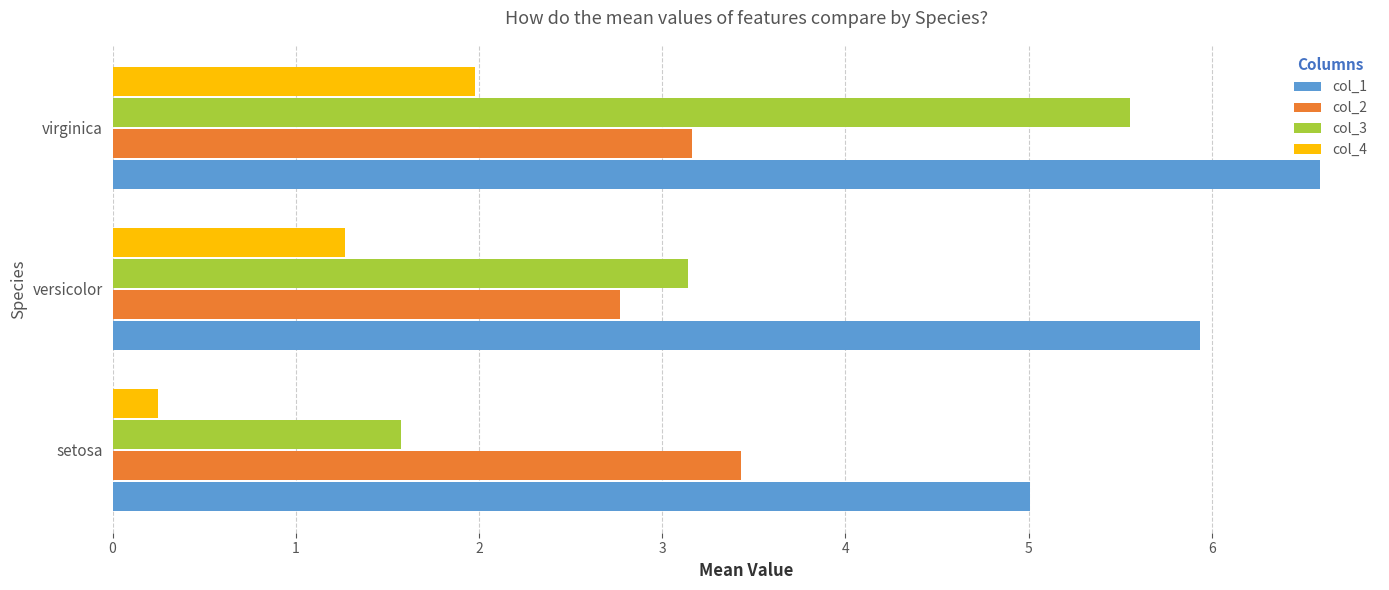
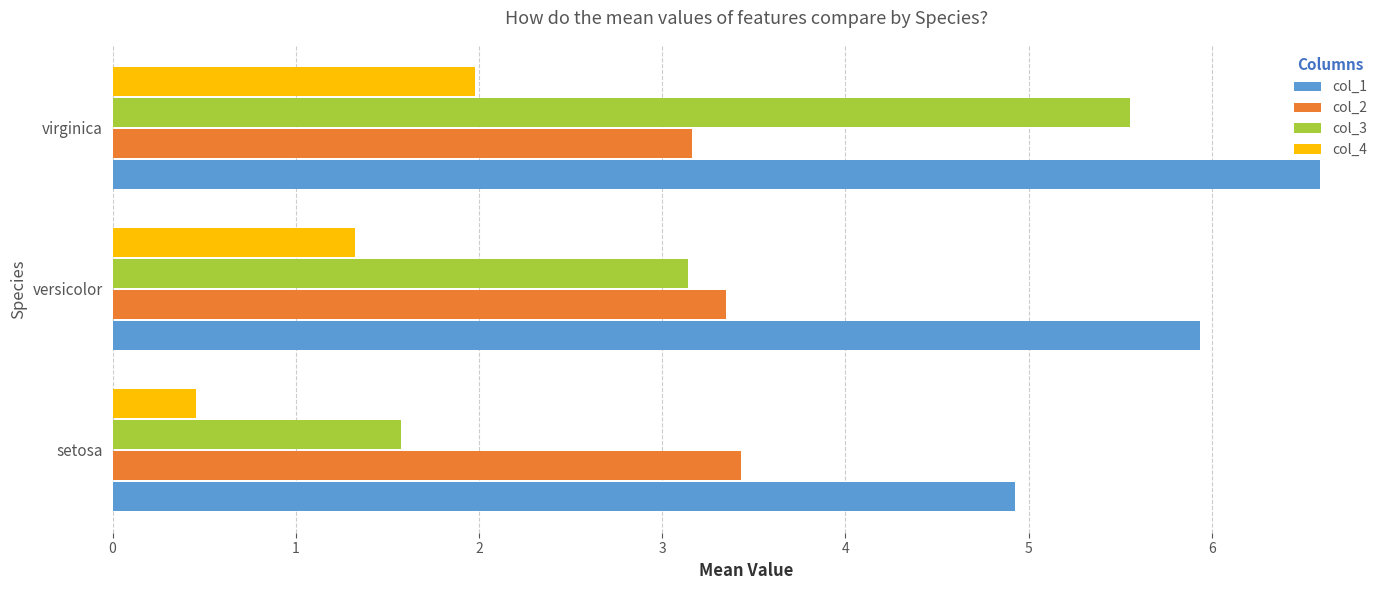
col_4, versicolor: 1.27 -> 1.33
col_2, versicolor: 2.77 -> 3.35
col_4, setosa: 0.25 -> 0.46
col_1, setosa: 5.01 -> 4.92
